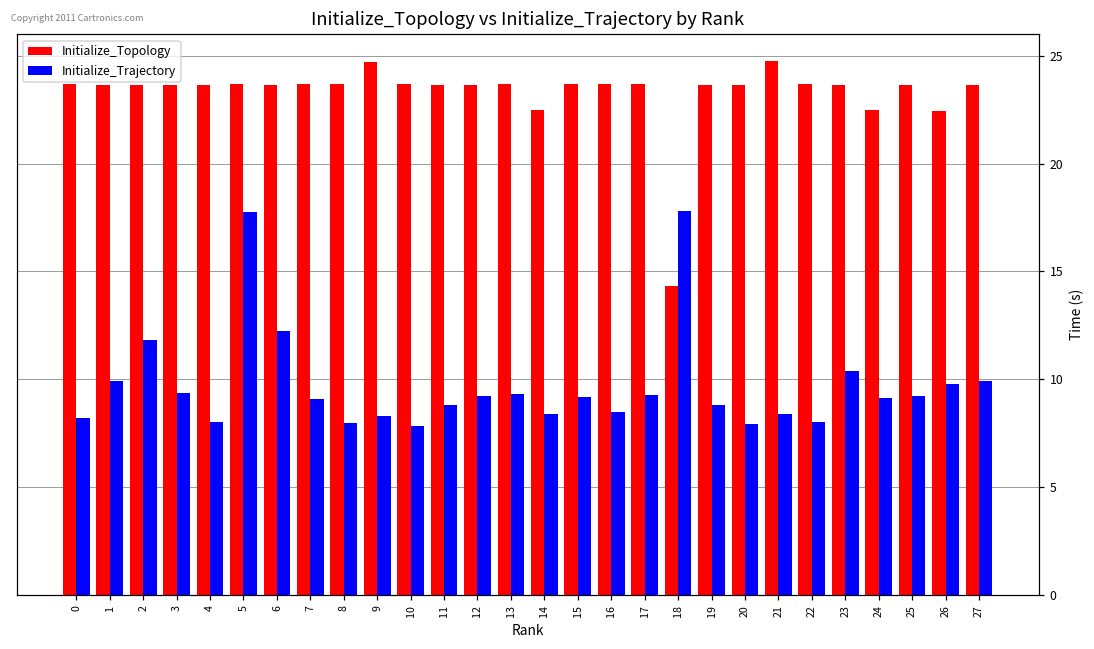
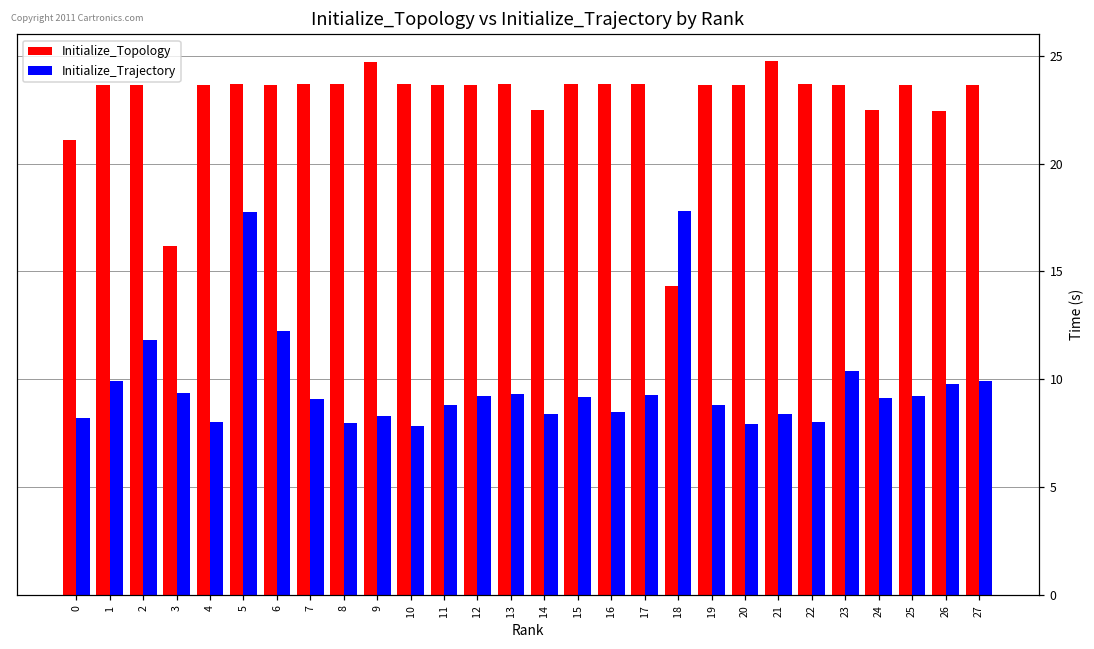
Initialize_Topology, 0: 23.7 -> 21.1
Initialize_Topology, 3: 23.7 -> 16.2
